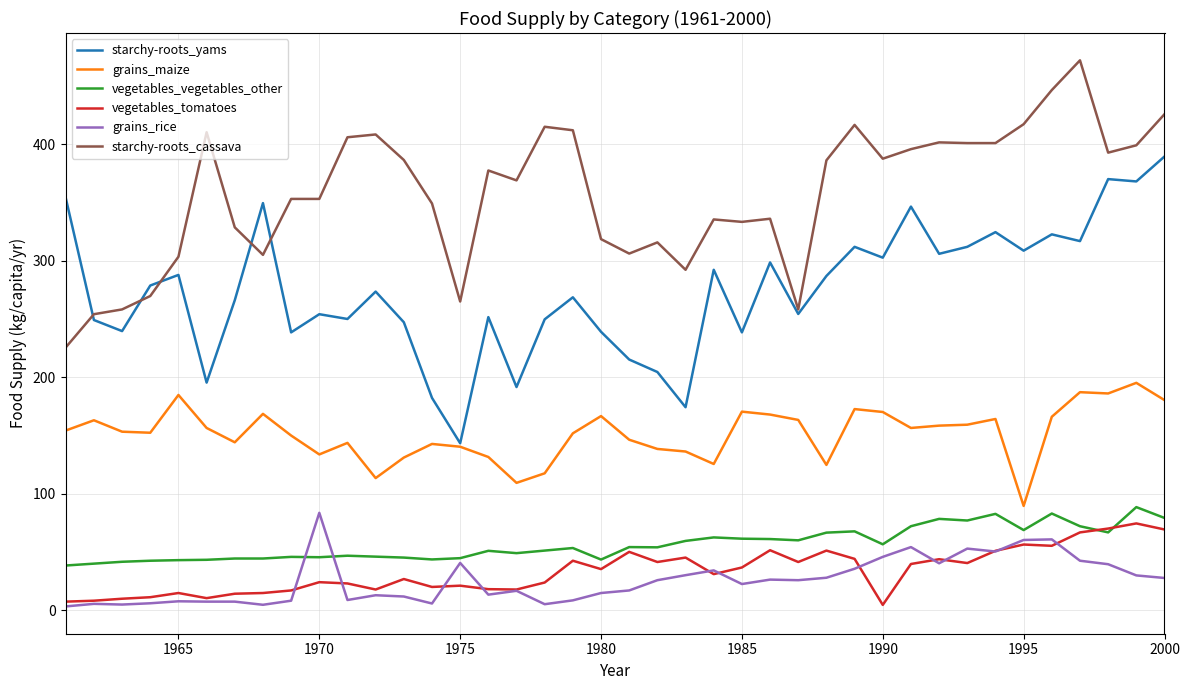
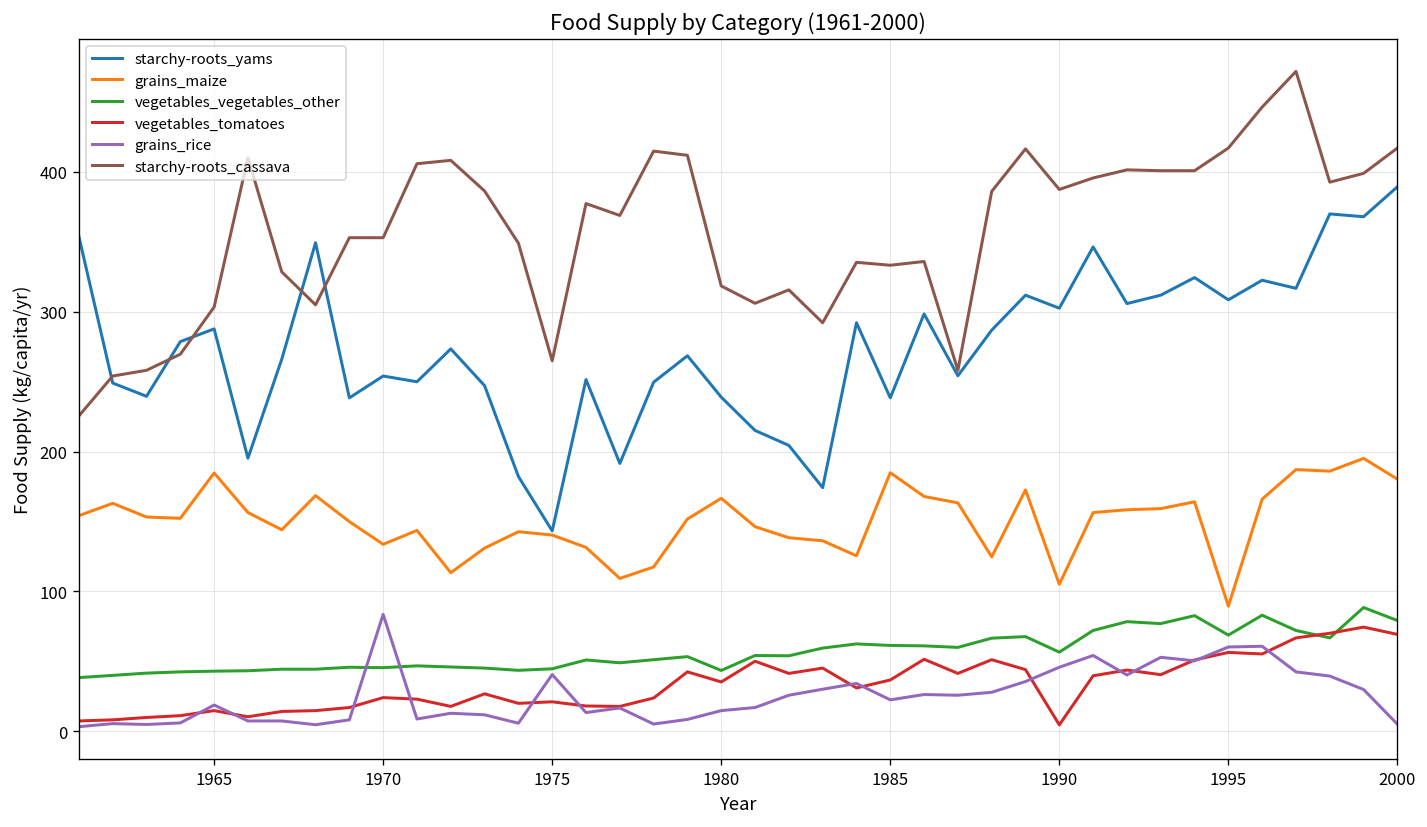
grains_rice, 1965: 8 -> 19
grains_maize, 1985: 170 -> 185
grains_maize, 1990: 170 -> 105
grains_rice, 2000: 28 -> 5
starchy-roots_cassava, 2000: 426 -> 417
